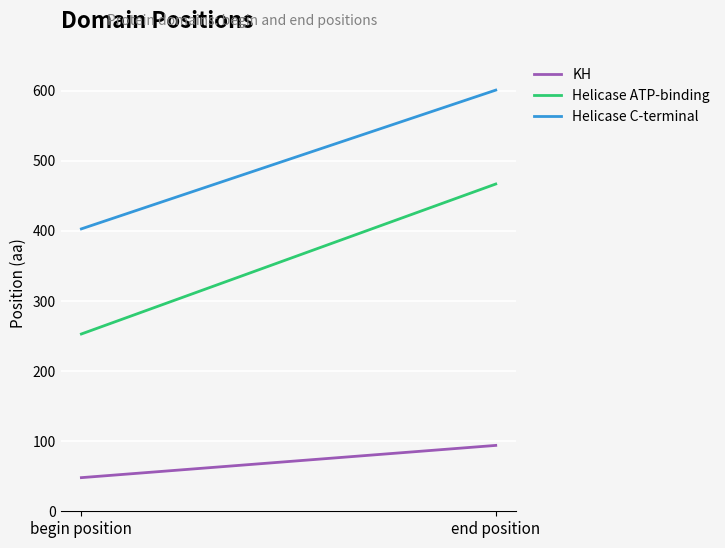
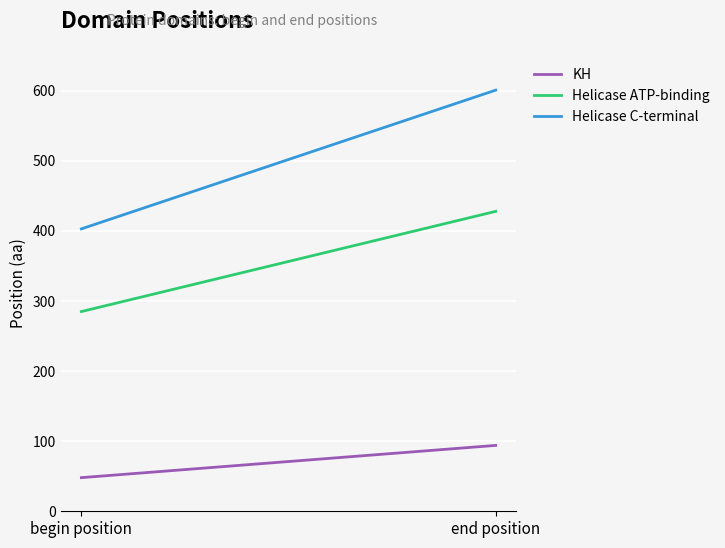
Helicase ATP-binding, begin position: 250 -> 290
Helicase ATP-binding, end position: 470 -> 430
